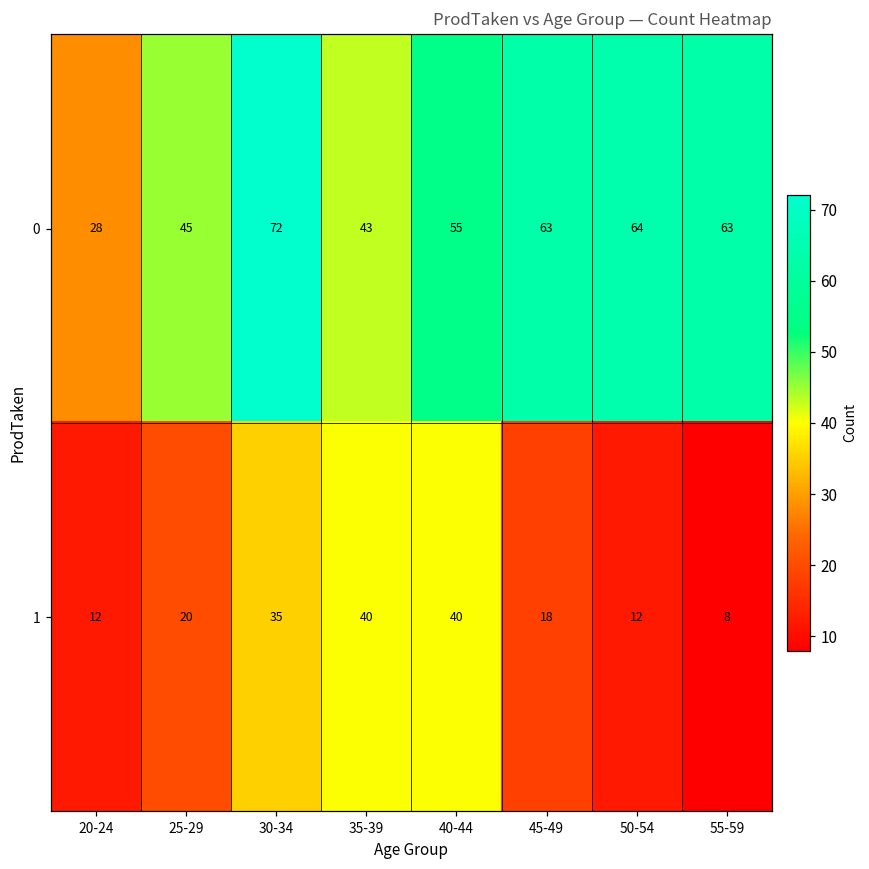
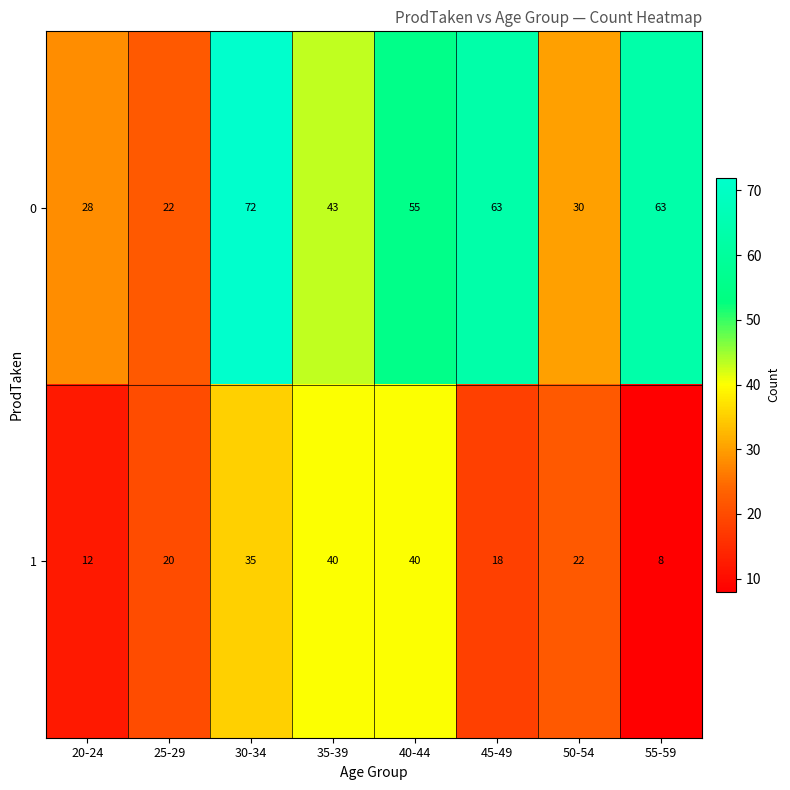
0, 25-29: 45 -> 22
0, 50-54: 64 -> 30
1, 50-54: 12 -> 22
